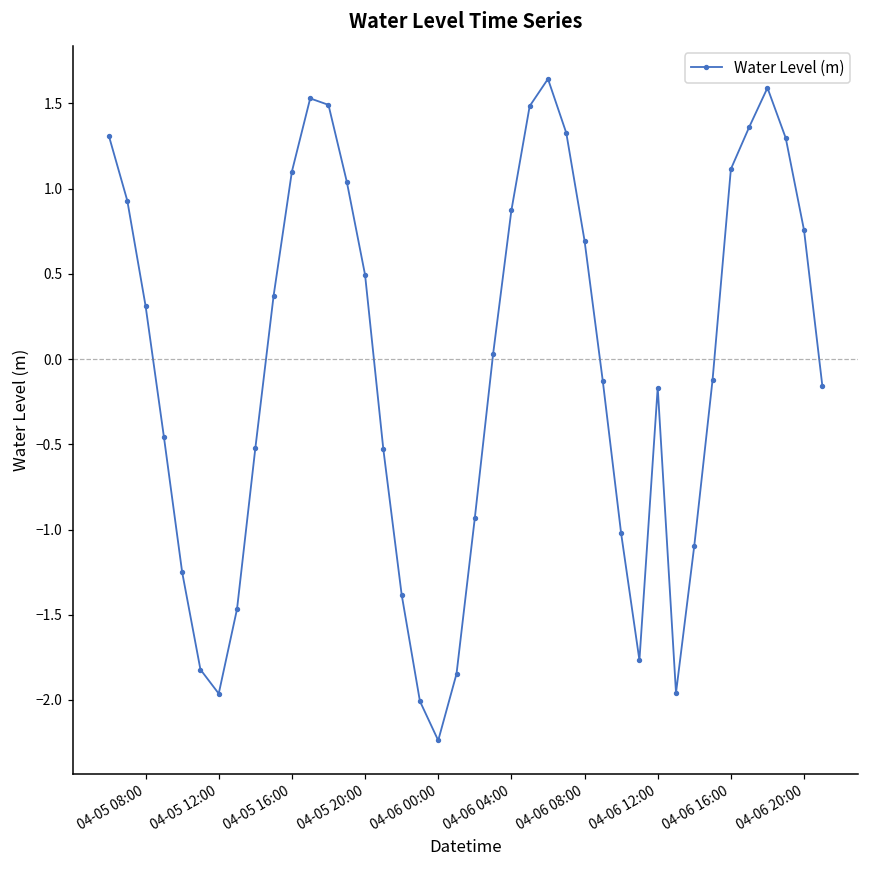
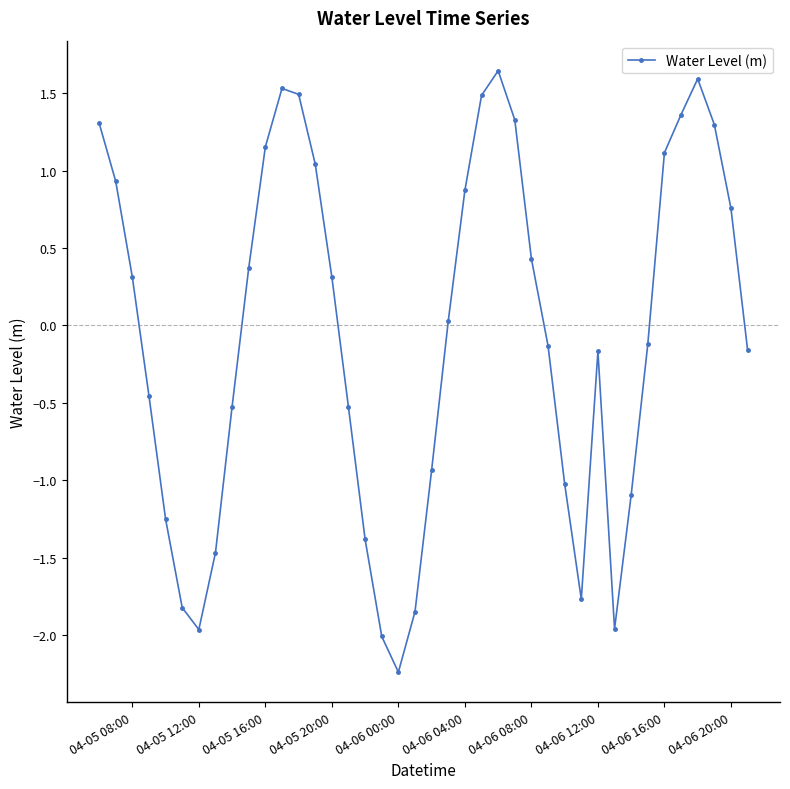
04-05 16:00: 1.10 -> 1.15
04-05 20:00: 0.49 -> 0.31
04-06 08:00: 0.69 -> 0.43
